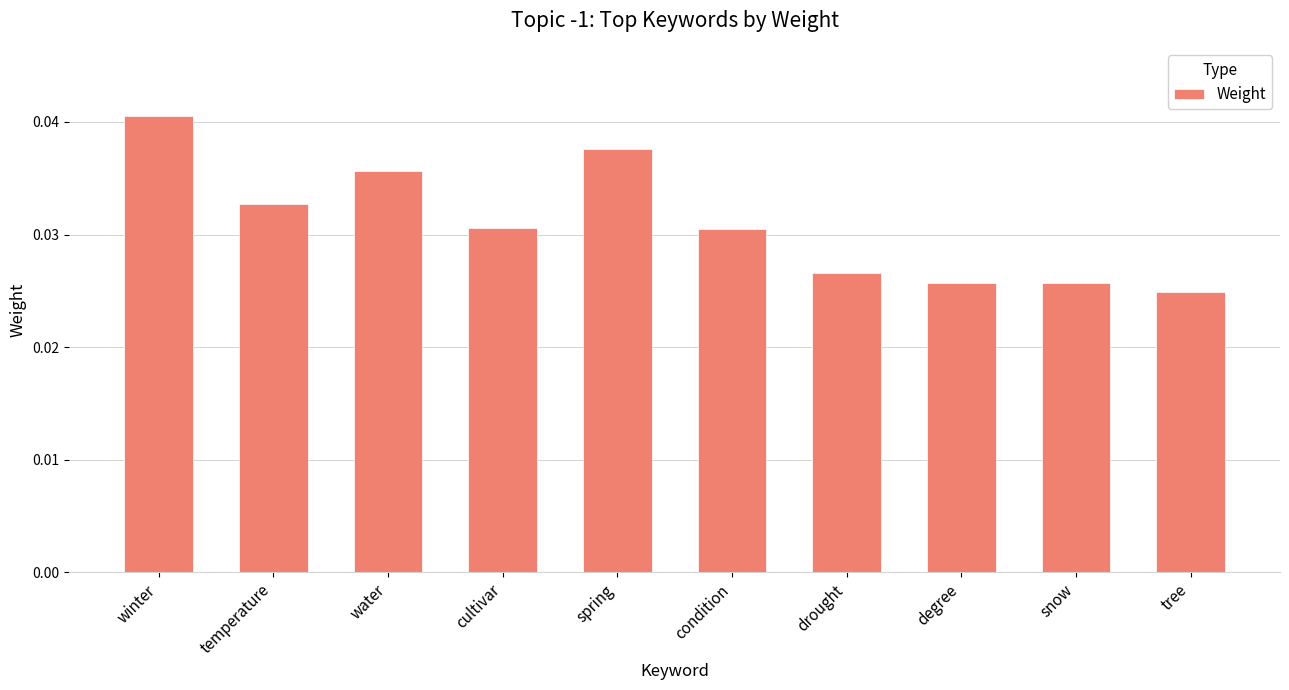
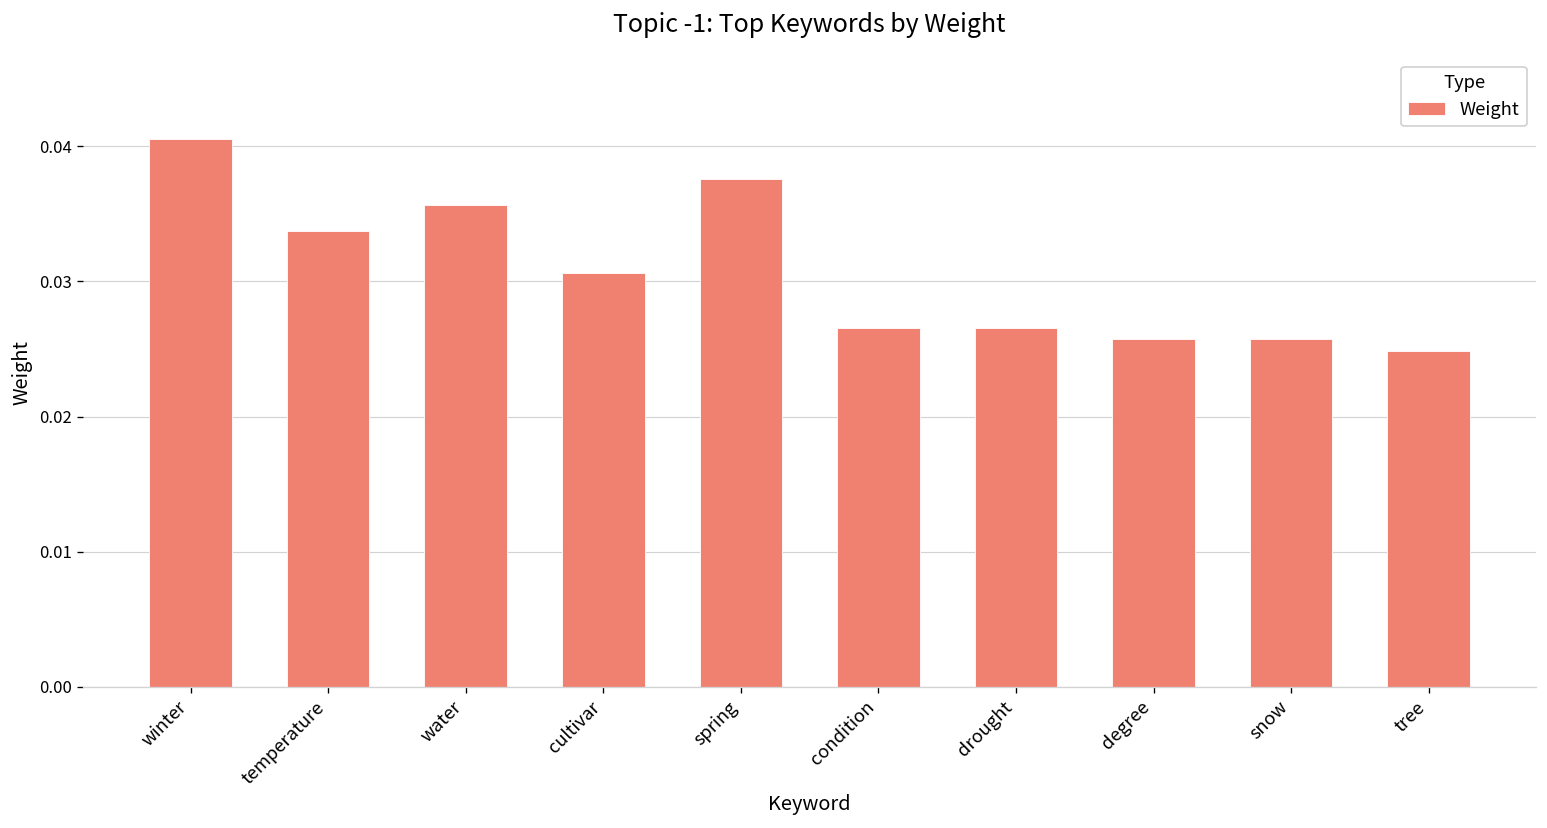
temperature: 0.0328 -> 0.0338
condition: 0.0305 -> 0.0266
